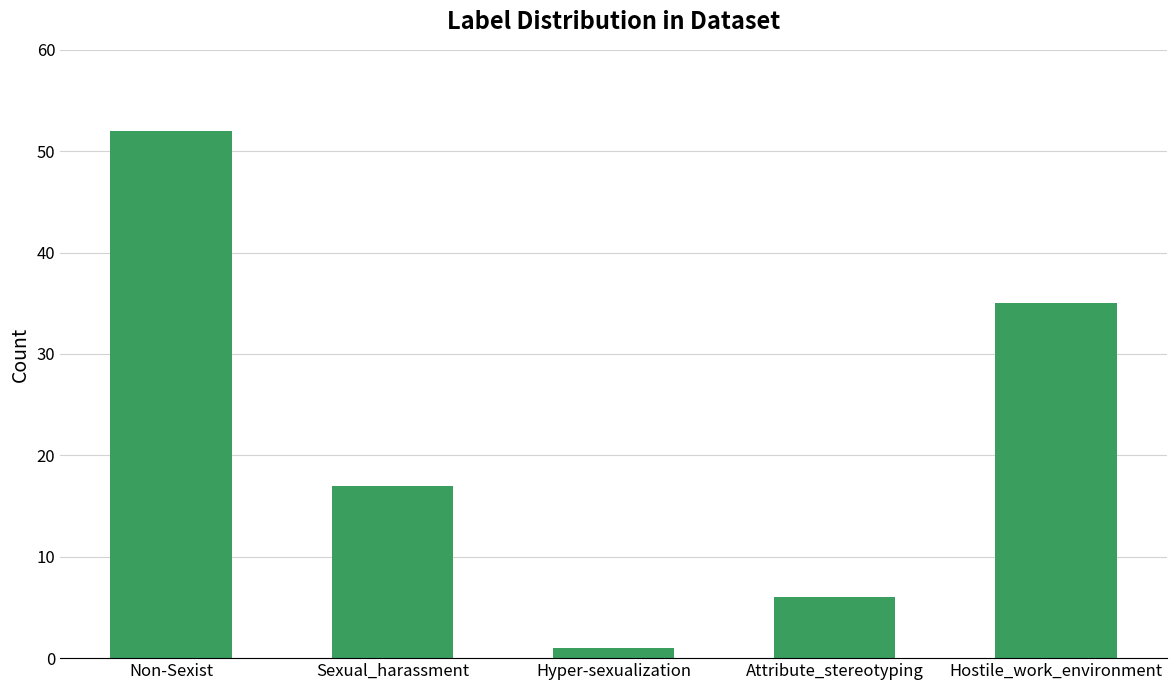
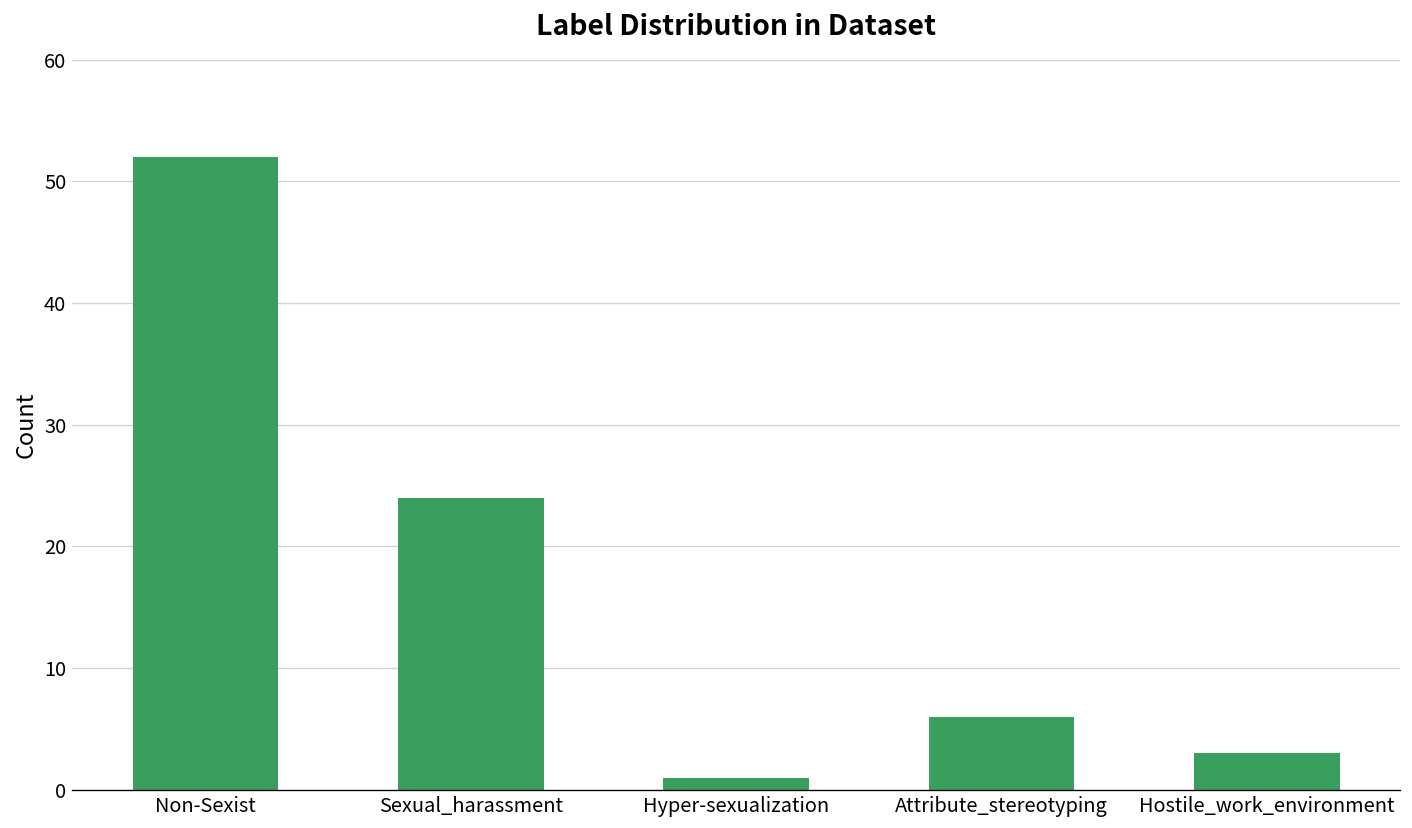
Sexual_harassment: 17 -> 24
Hostile_work_environment: 35 -> 3
